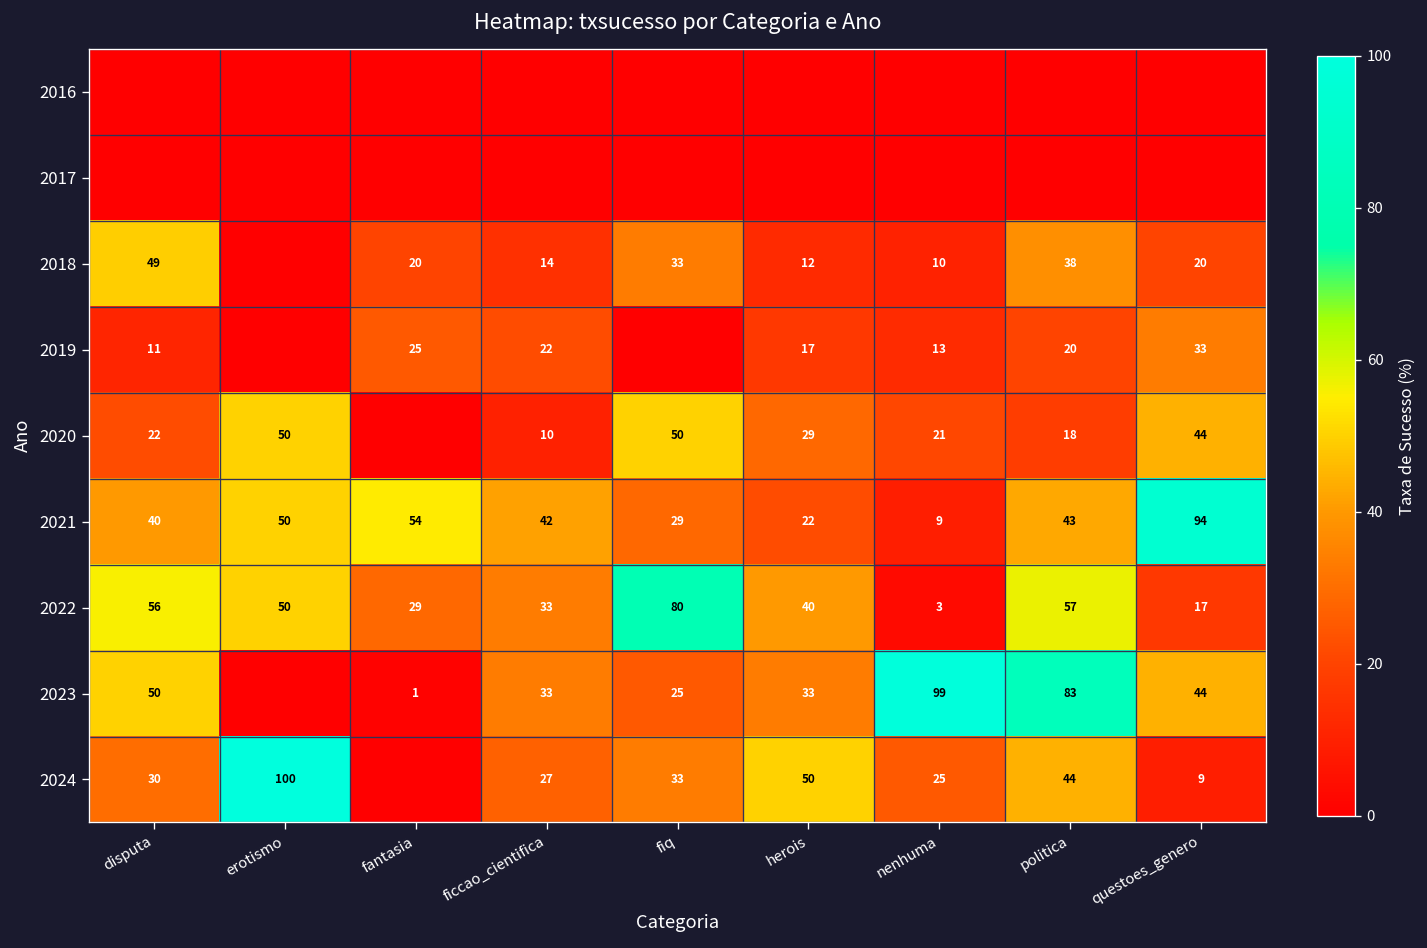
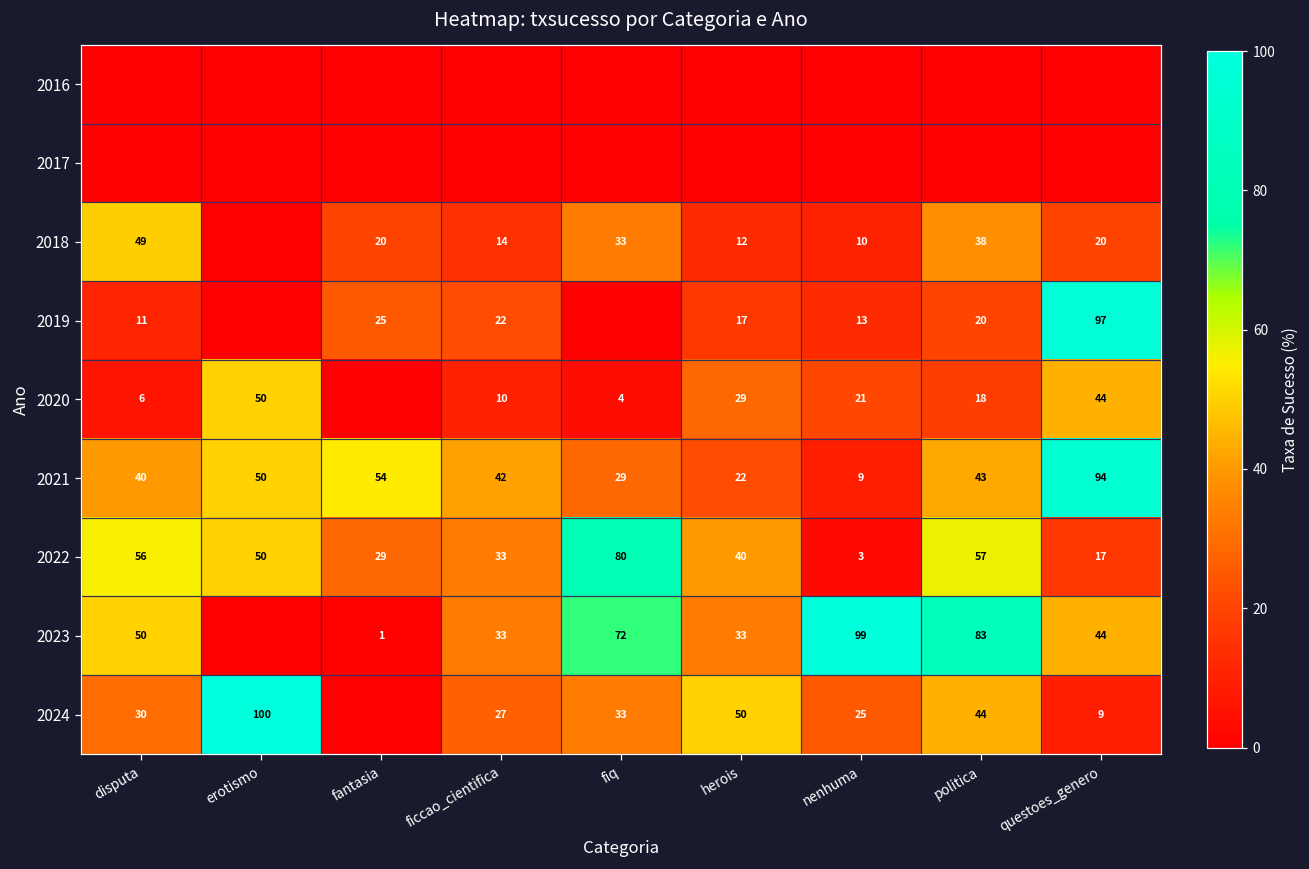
2019, questoes_genero: 33 -> 97
2020, disputa: 22 -> 6
2020, fiq: 50 -> 4
2023, fiq: 25 -> 72
